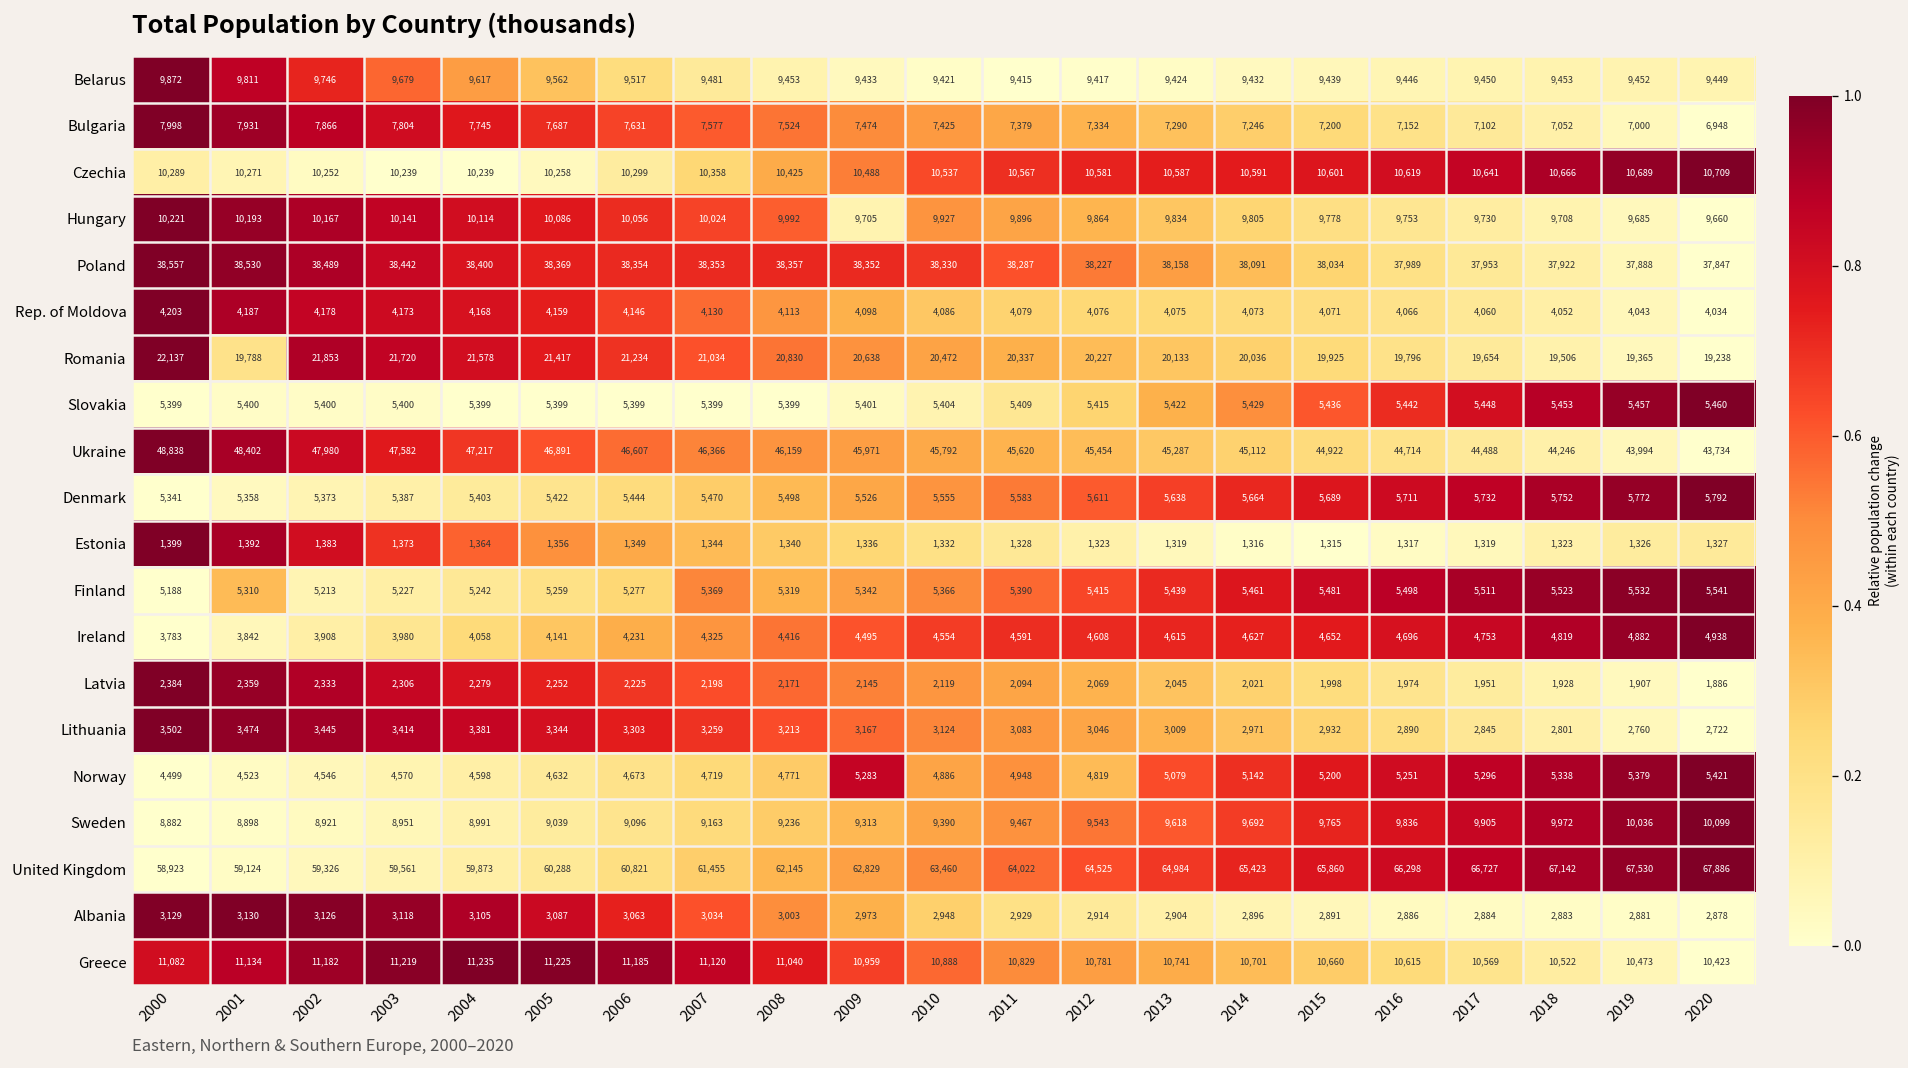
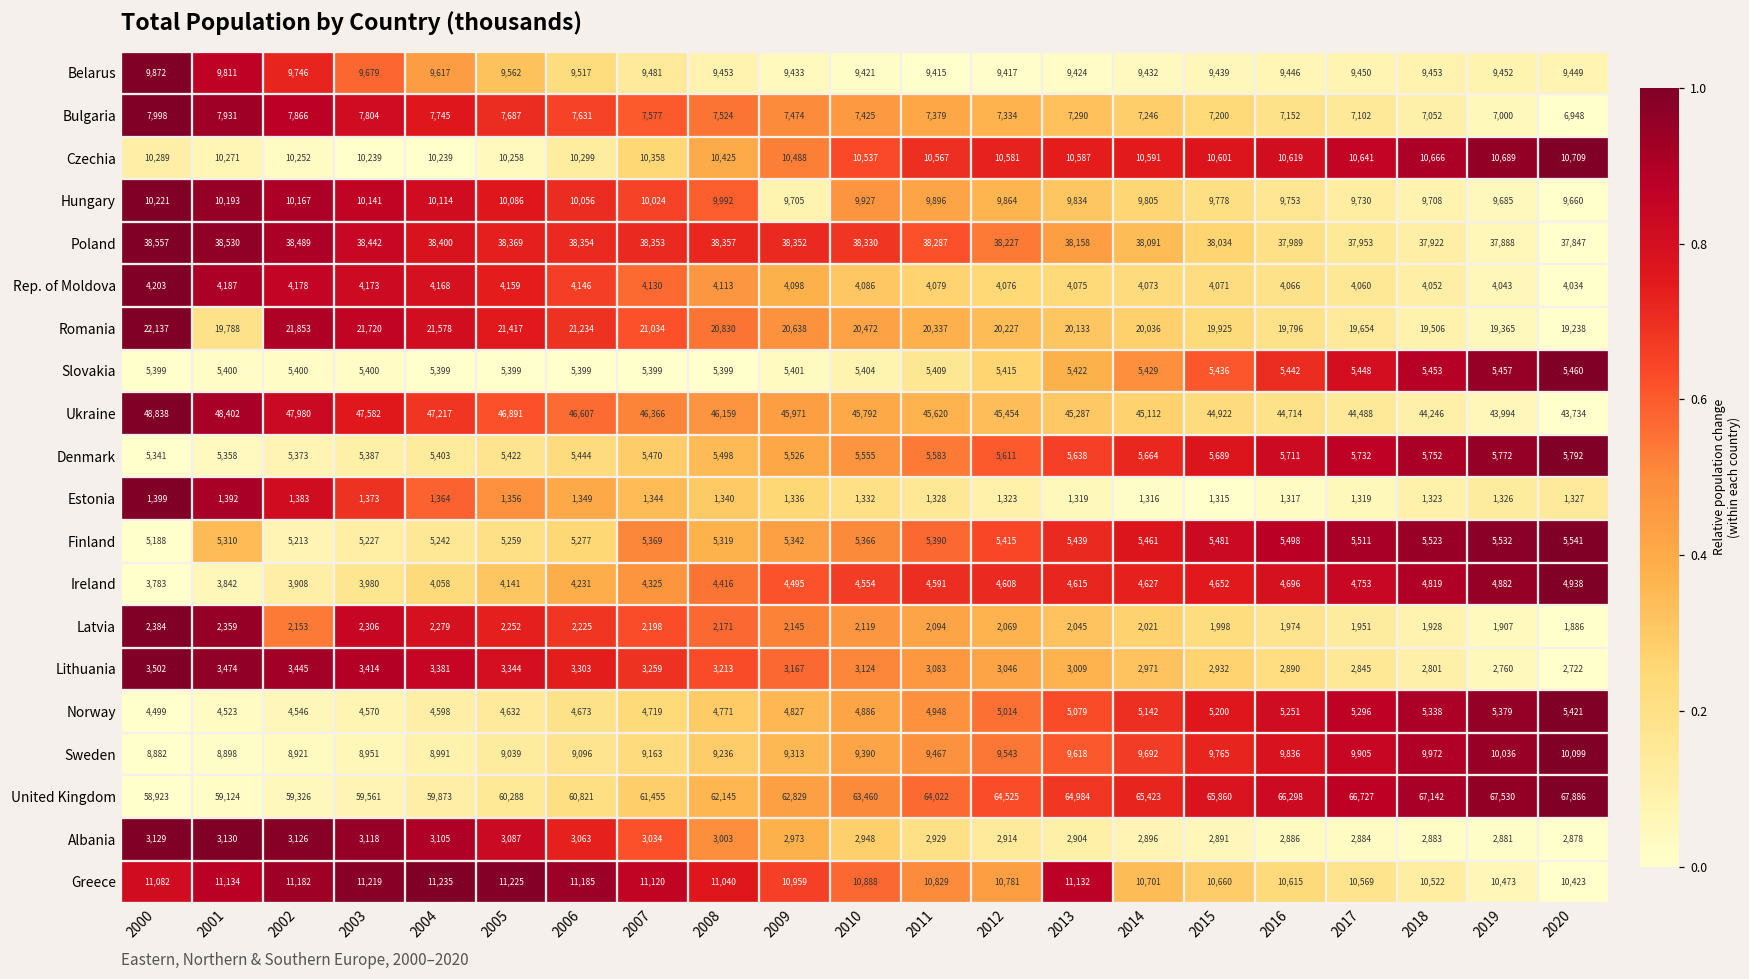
Latvia, 2002: 2,333 -> 2,153
Norway, 2009: 5,283 -> 4,827
Norway, 2012: 4,819 -> 5,014
Greece, 2013: 10,741 -> 11,132
